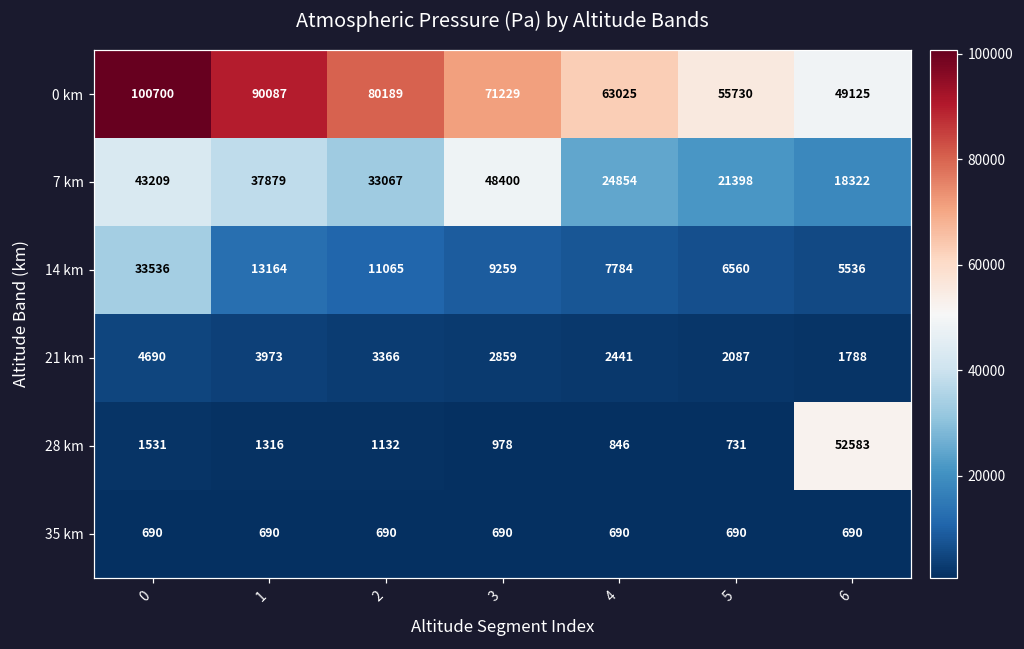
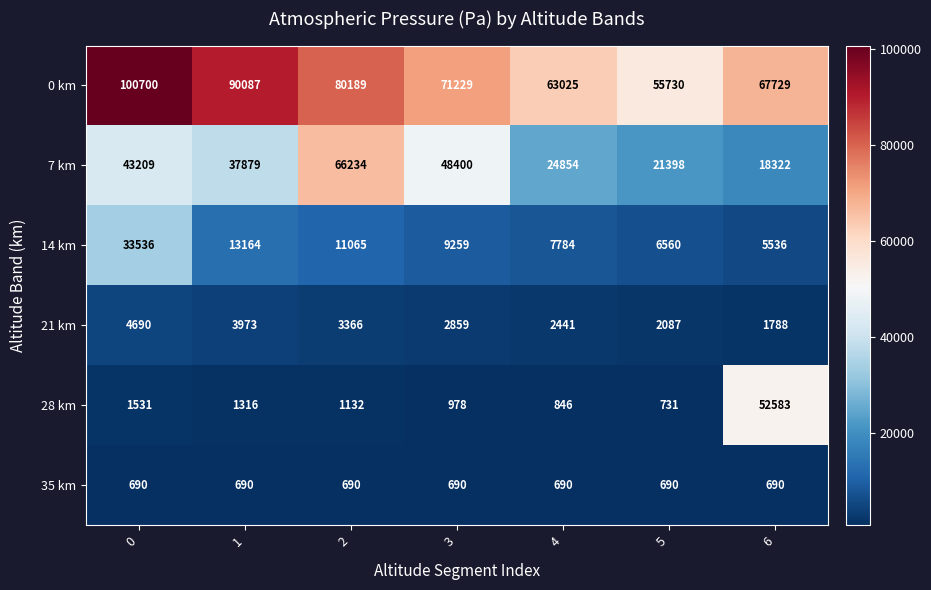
0 km, 6: 49125 -> 67729
7 km, 2: 33067 -> 66234
